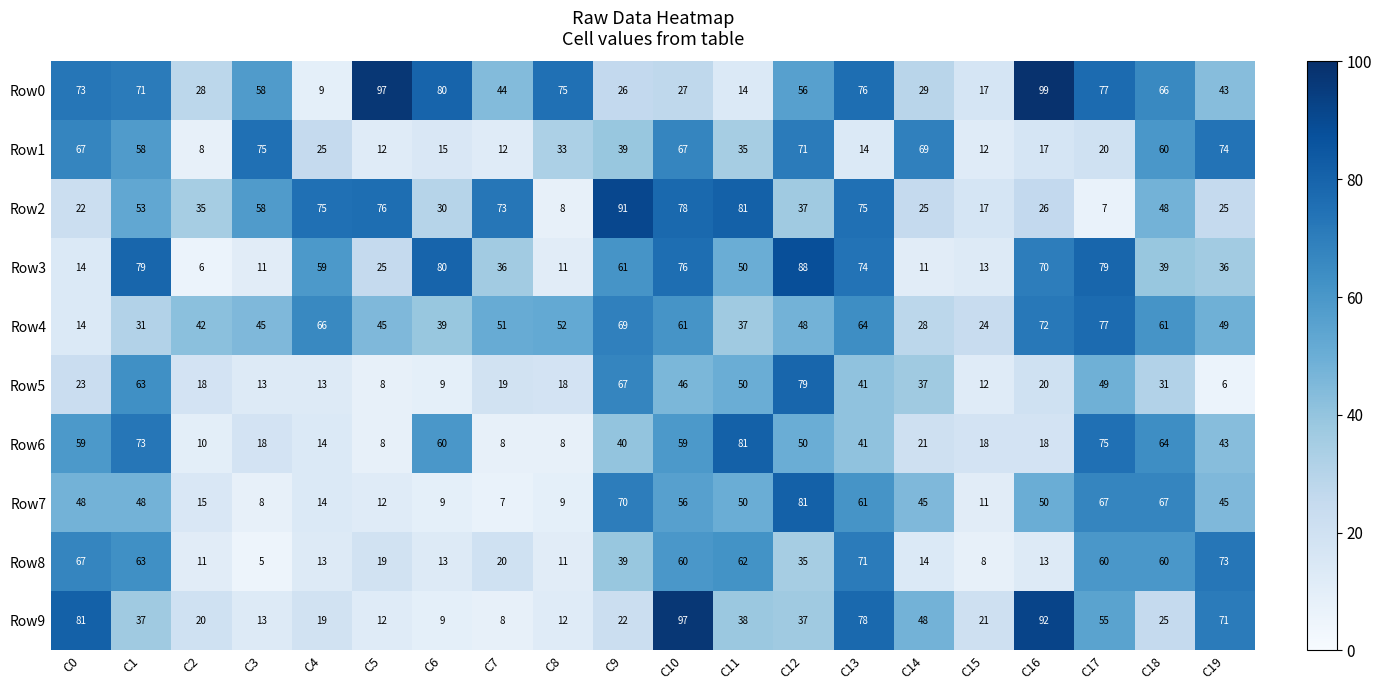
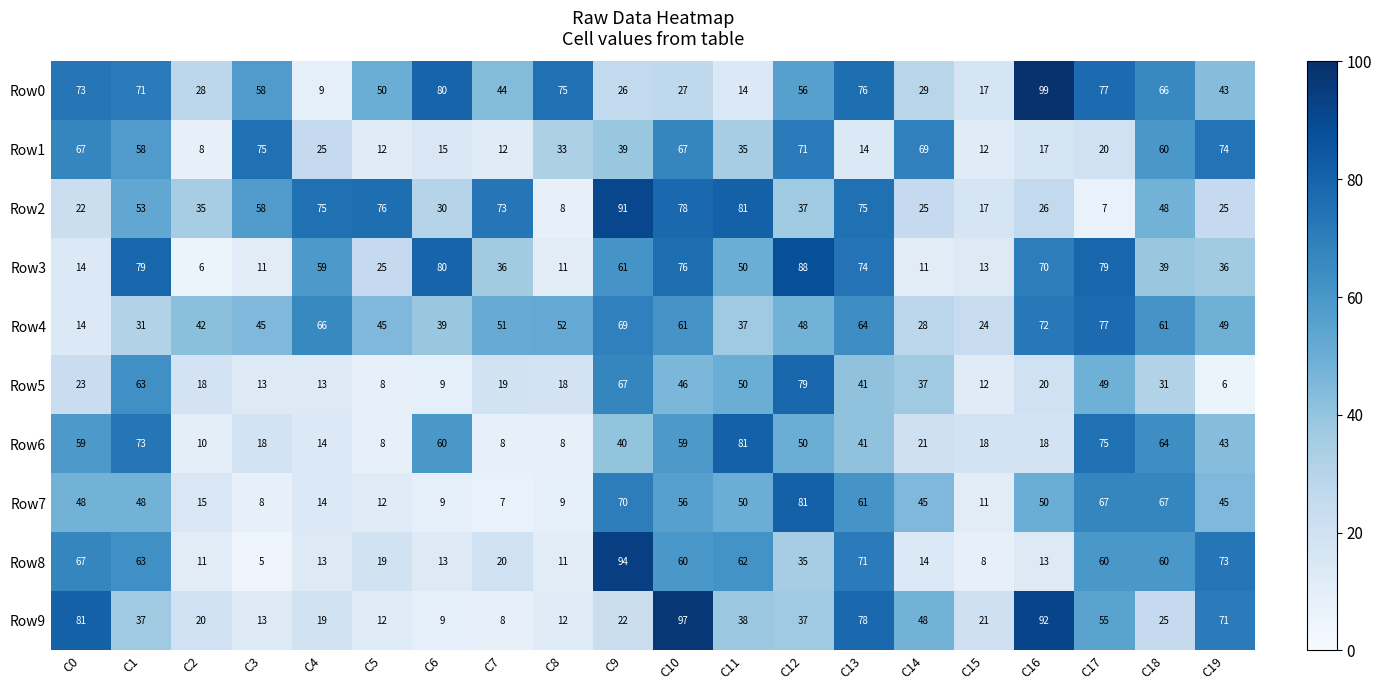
Row0, C5: 97 -> 50
Row8, C9: 39 -> 94
